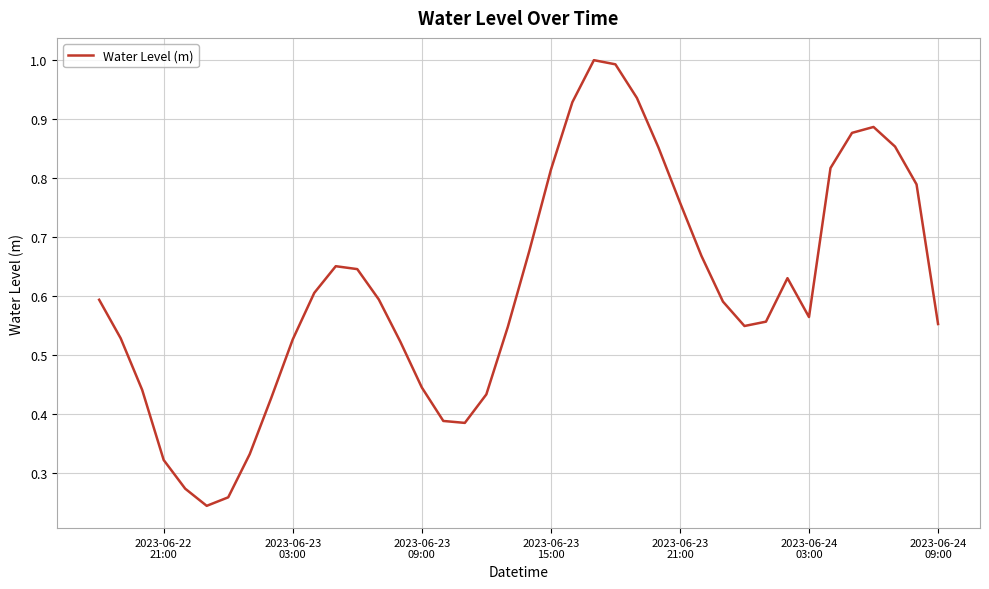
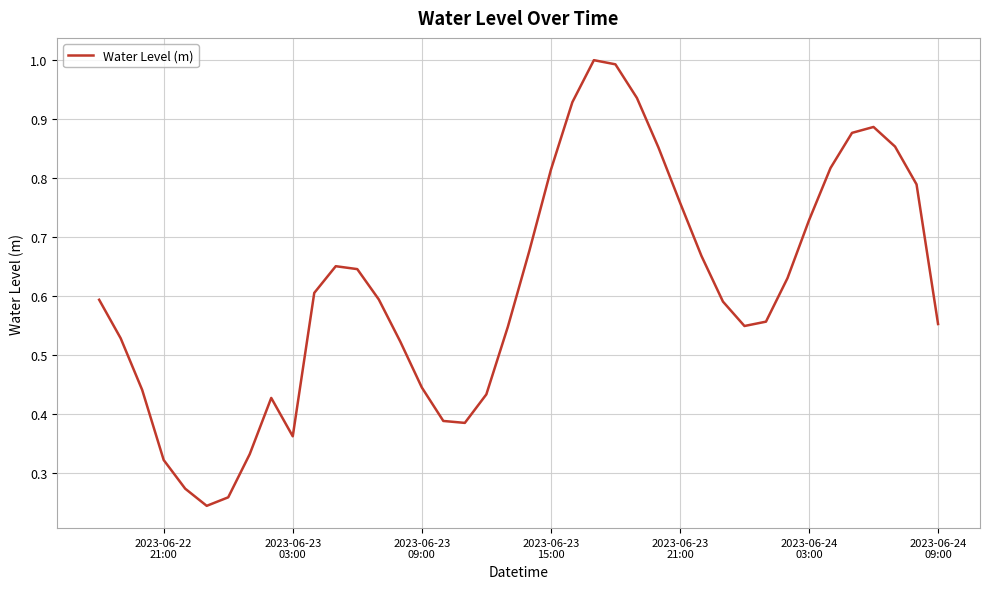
2023-06-23 03:00: 0.53 -> 0.36
2023-06-24 03:00: 0.56 -> 0.73
